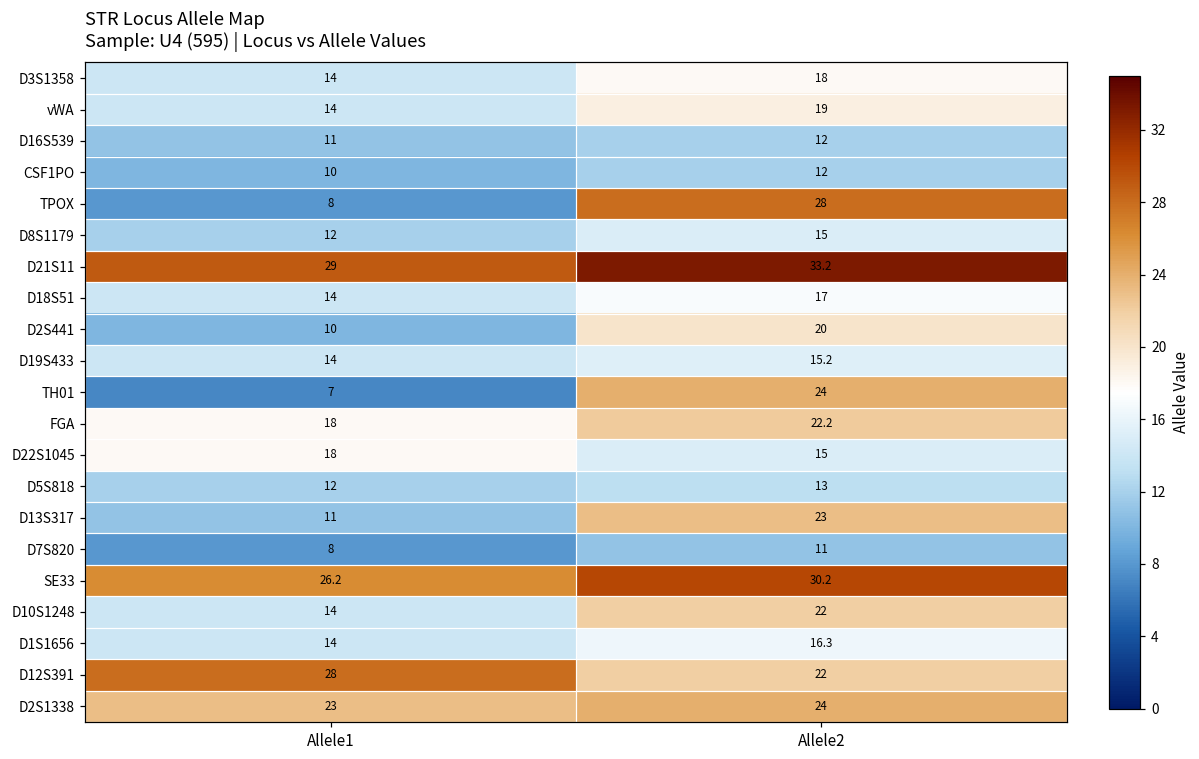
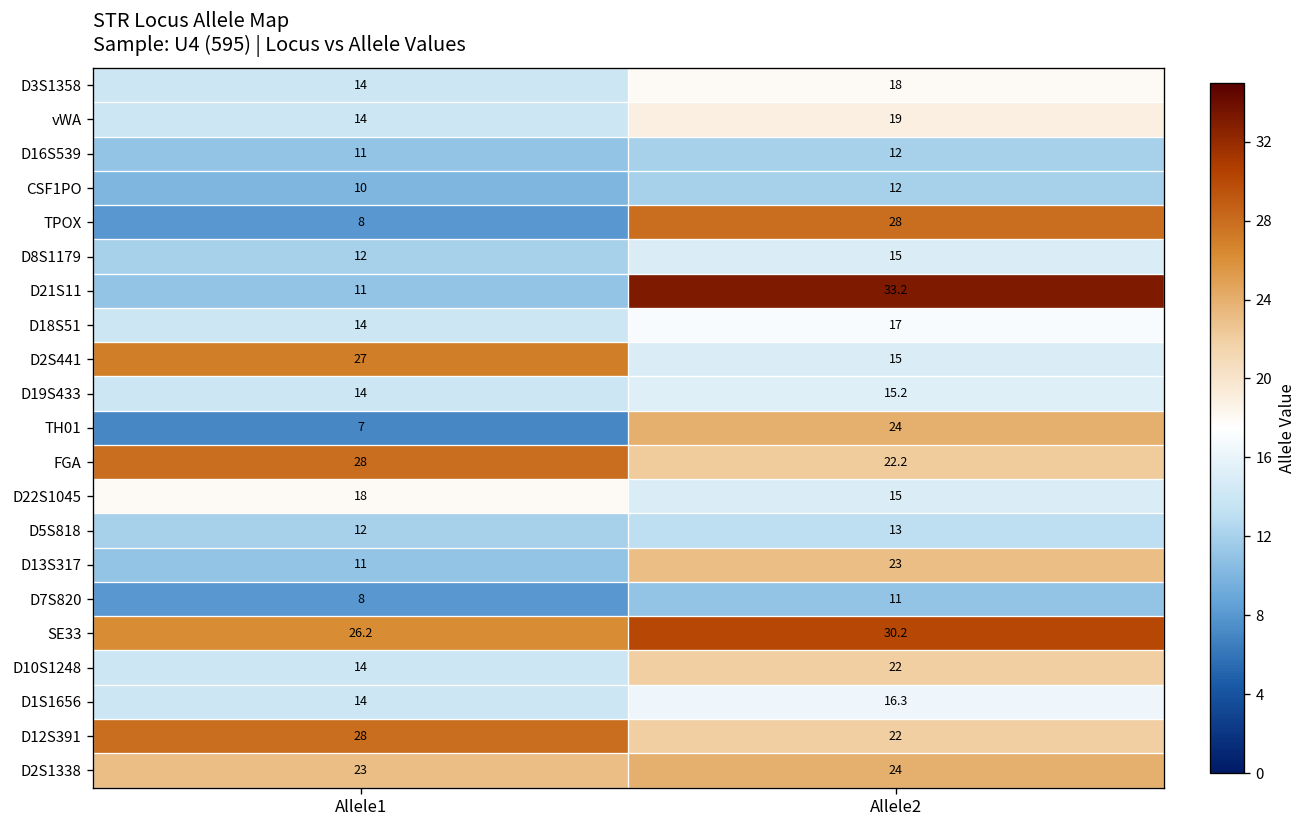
D21S11, Allele1: 29 -> 11
D2S441, Allele1: 10 -> 27
D2S441, Allele2: 20 -> 15
FGA, Allele1: 18 -> 28
